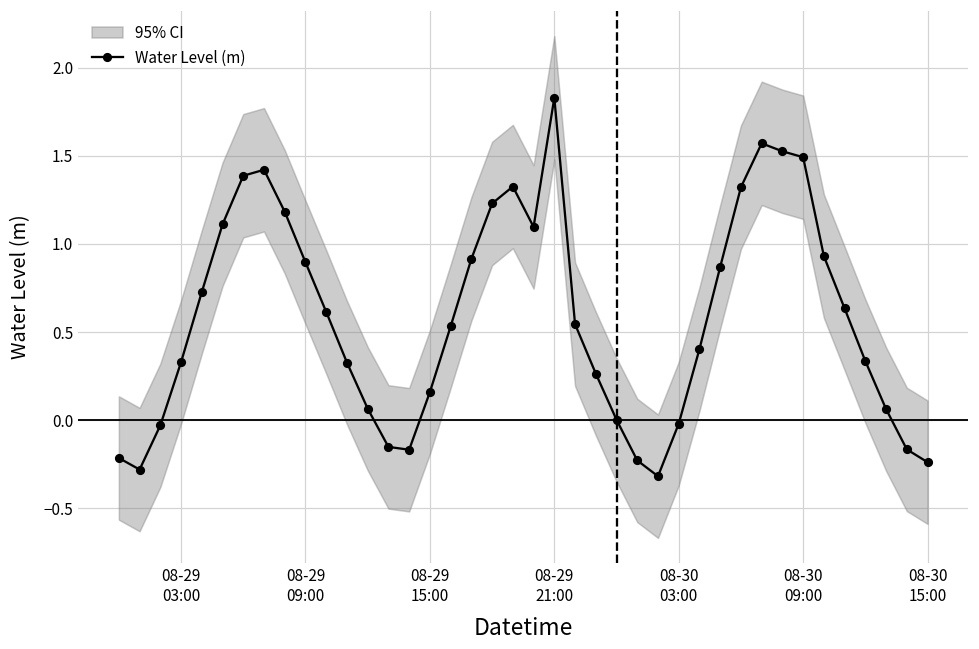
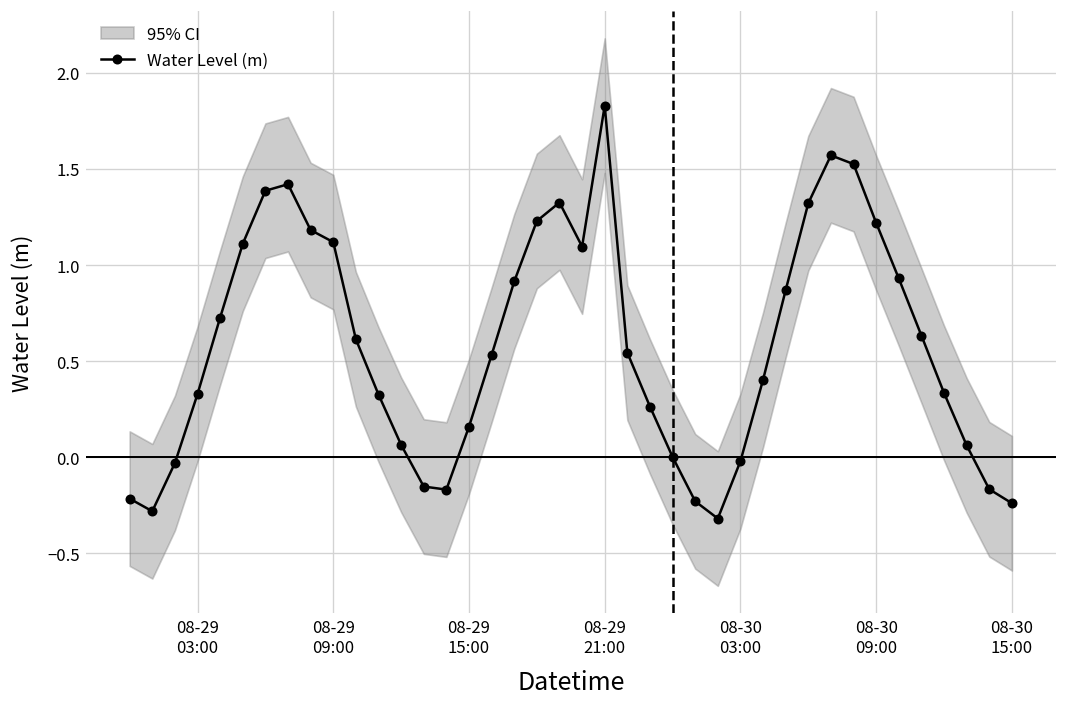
Water Level (m), 08-29 09:00: 0.90 -> 1.12
Water Level (m), 08-30 09:00: 1.49 -> 1.22
